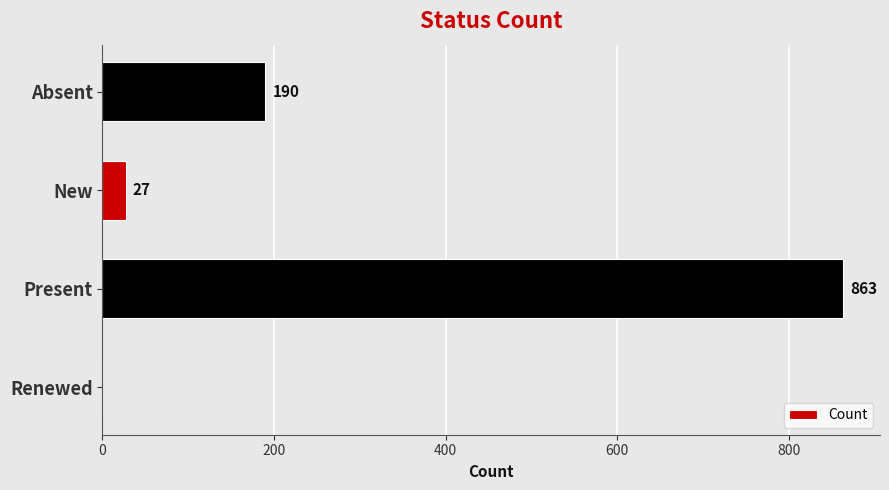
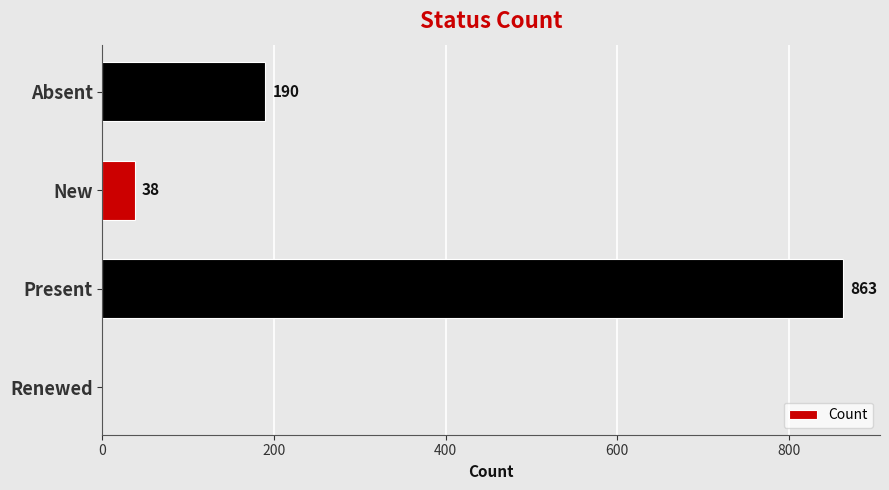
New: 27 -> 38
